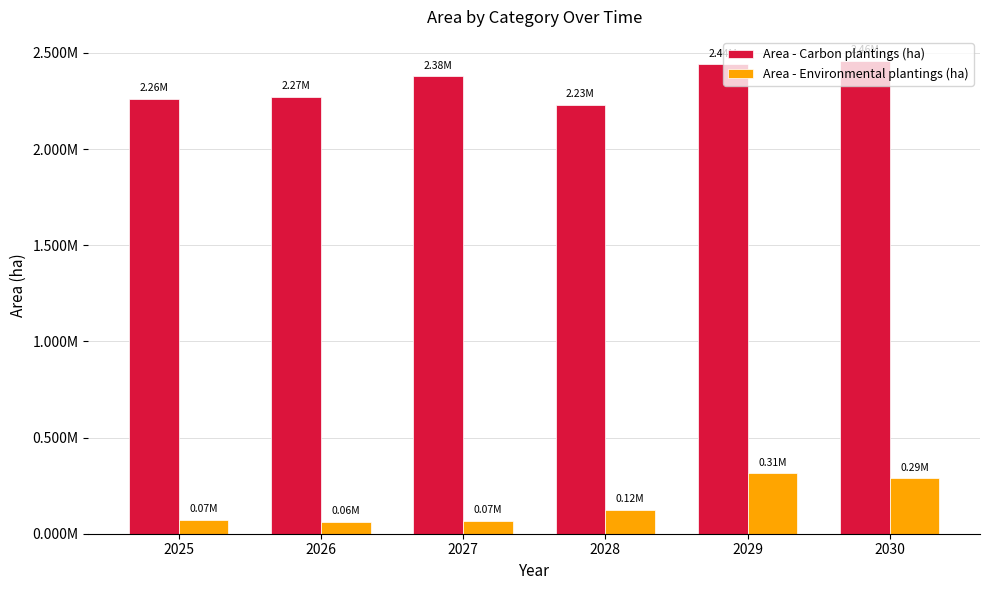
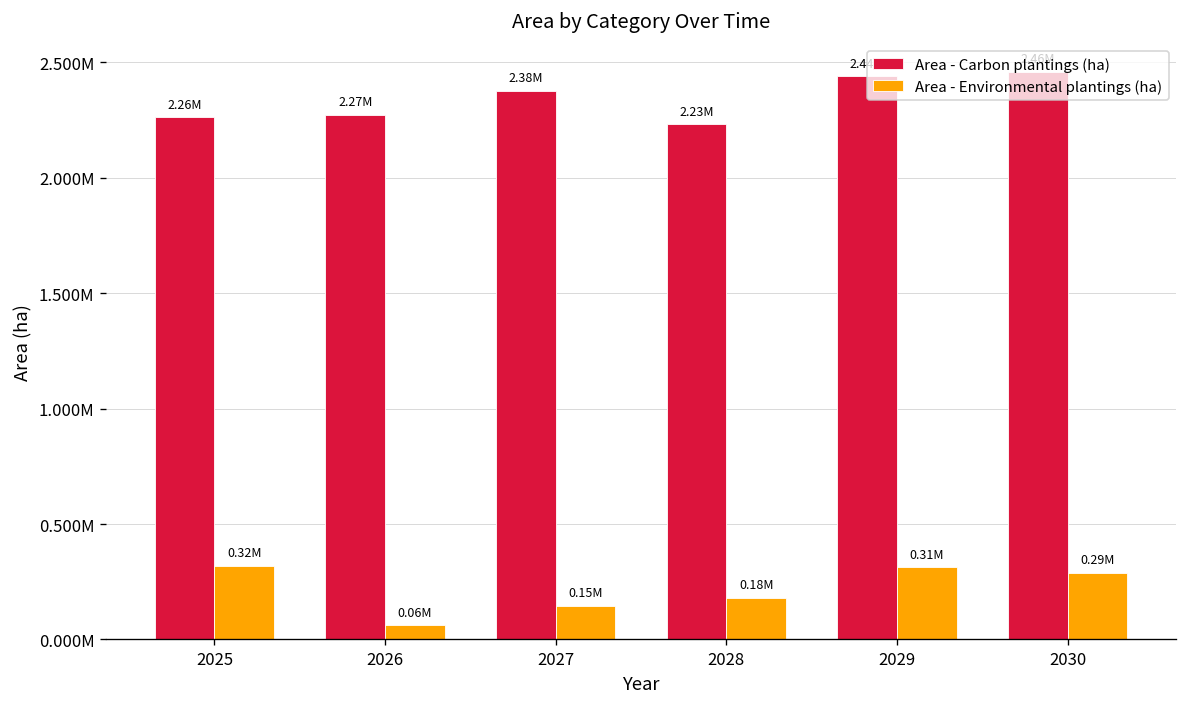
Area - Environmental plantings (ha), 2025: 0.07M -> 0.32M
Area - Environmental plantings (ha), 2027: 0.07M -> 0.15M
Area - Environmental plantings (ha), 2028: 0.12M -> 0.18M
